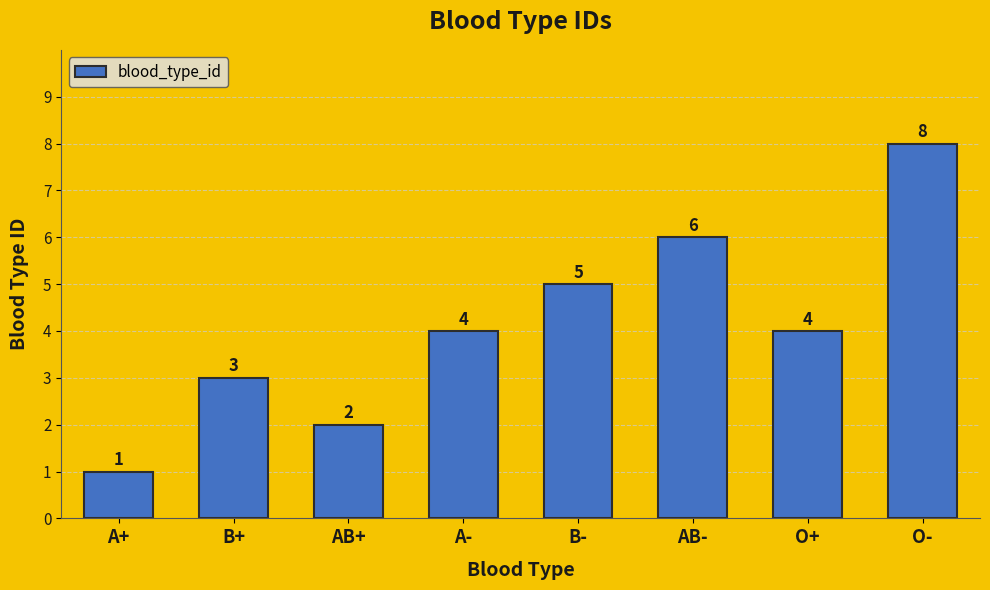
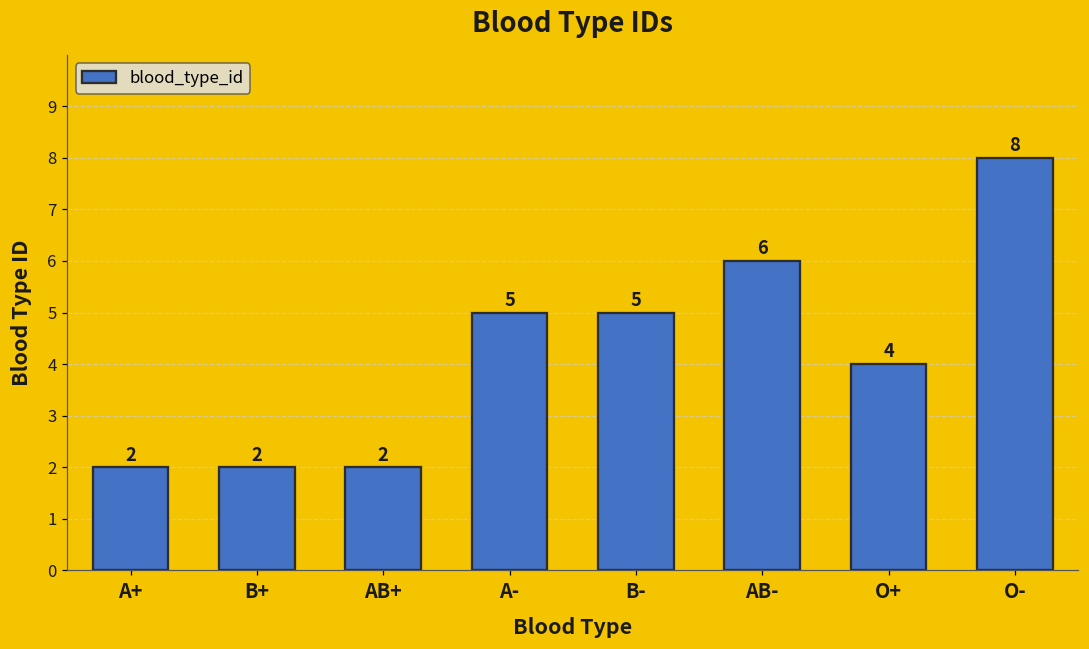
A+: 1 -> 2
B+: 3 -> 2
A-: 4 -> 5
